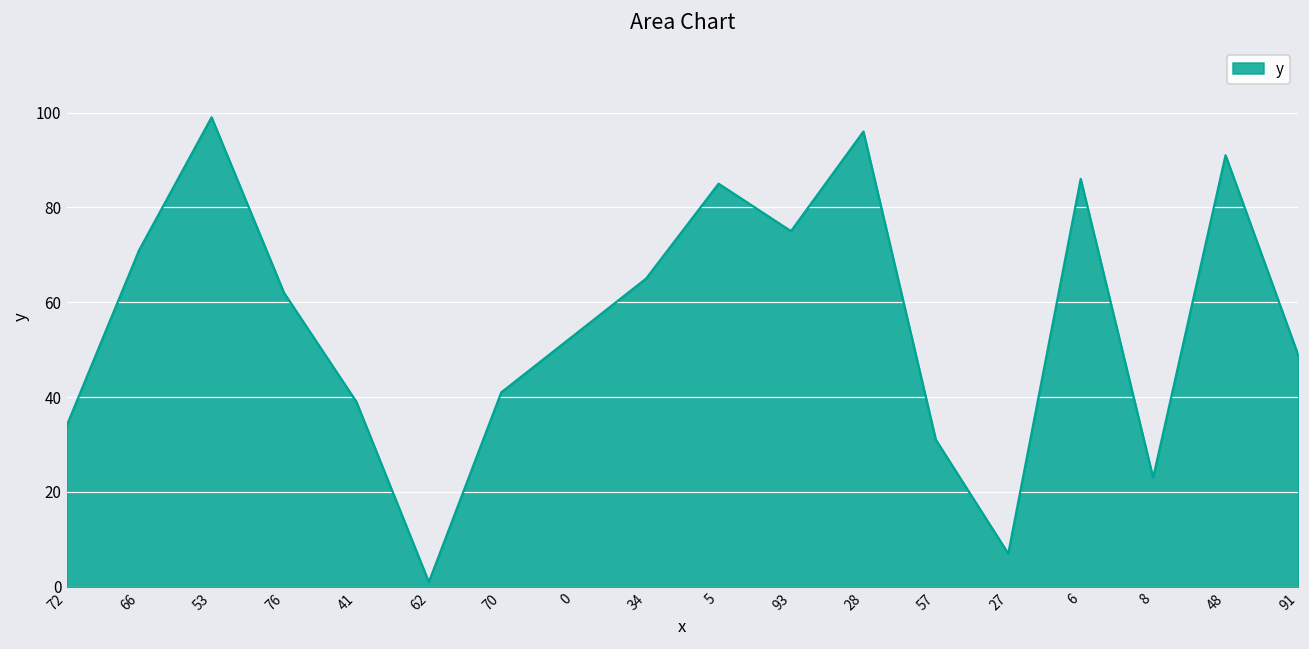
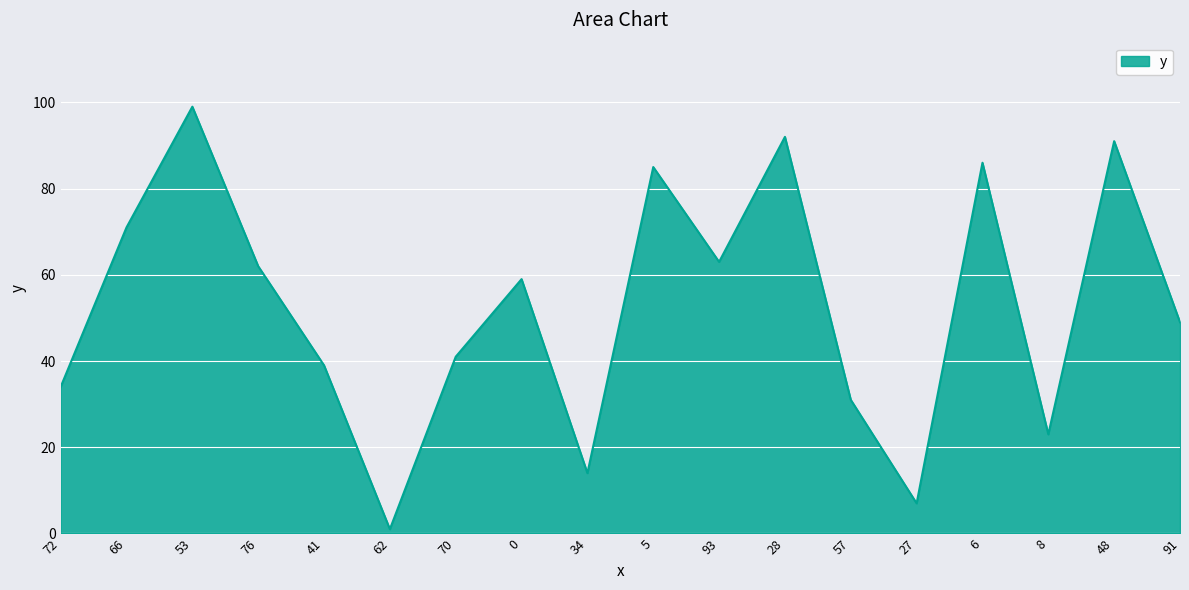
0: 53 -> 59
34: 65 -> 14
93: 75 -> 63
28: 96 -> 92
